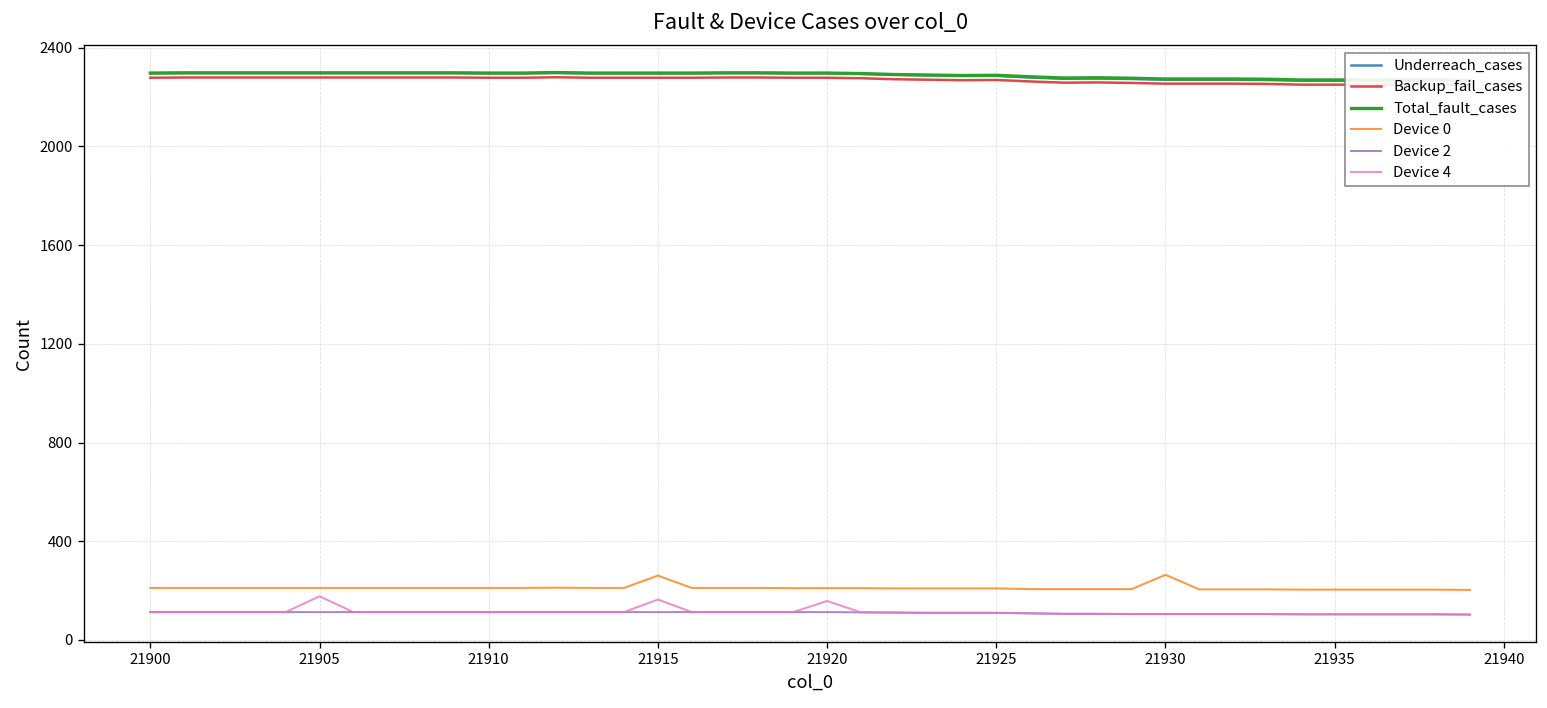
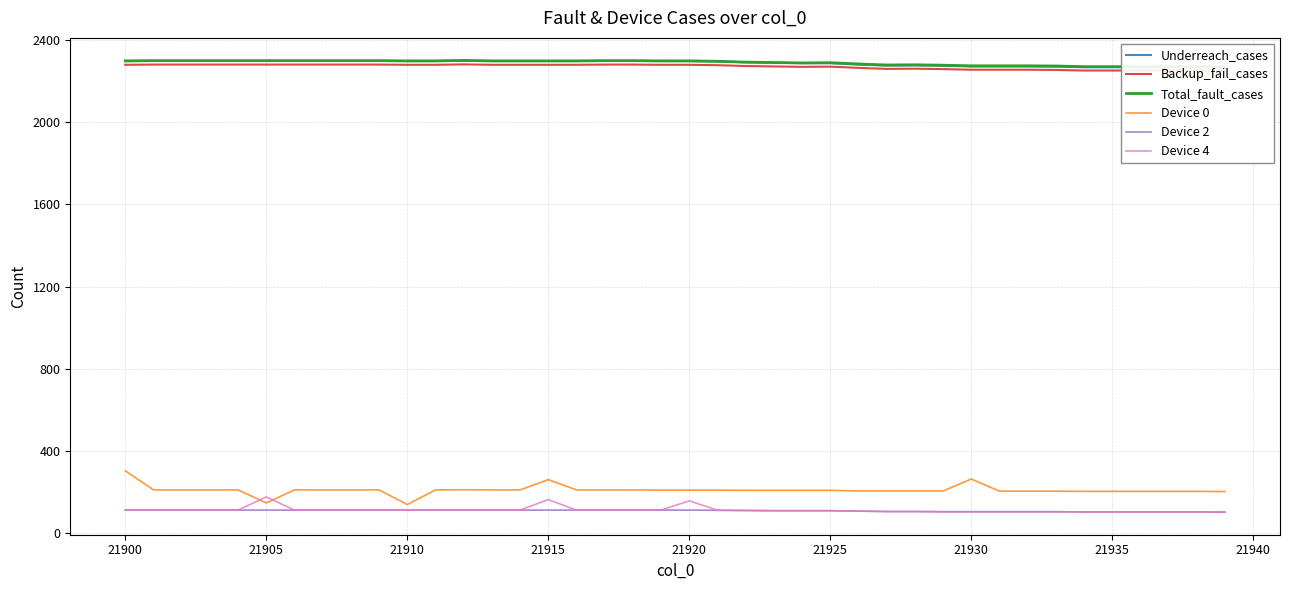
Device 0, 21900: 210 -> 300
Device 0, 21905: 210 -> 150
Device 0, 21910: 210 -> 140
